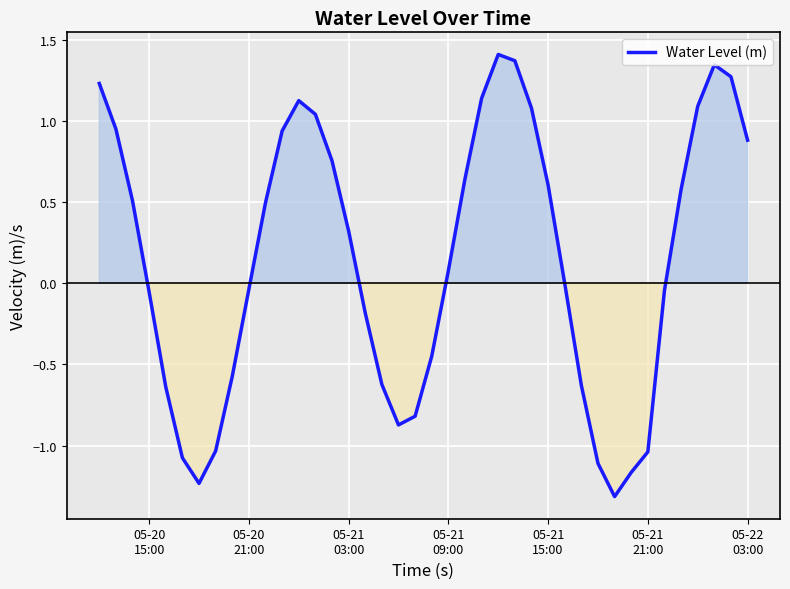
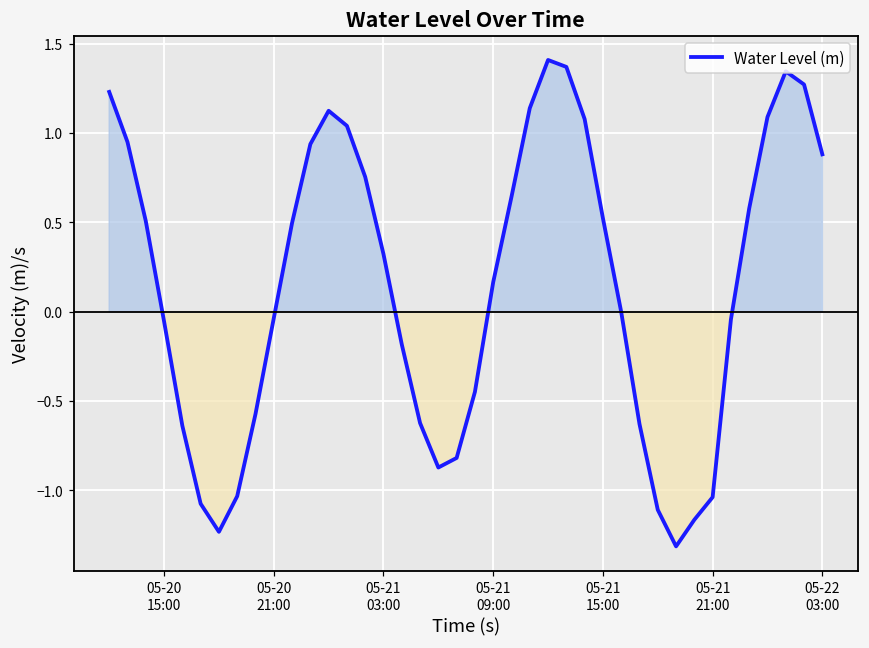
05-21 09:00: 0.08 -> 0.16
05-21 15:00: 0.60 -> 0.52
